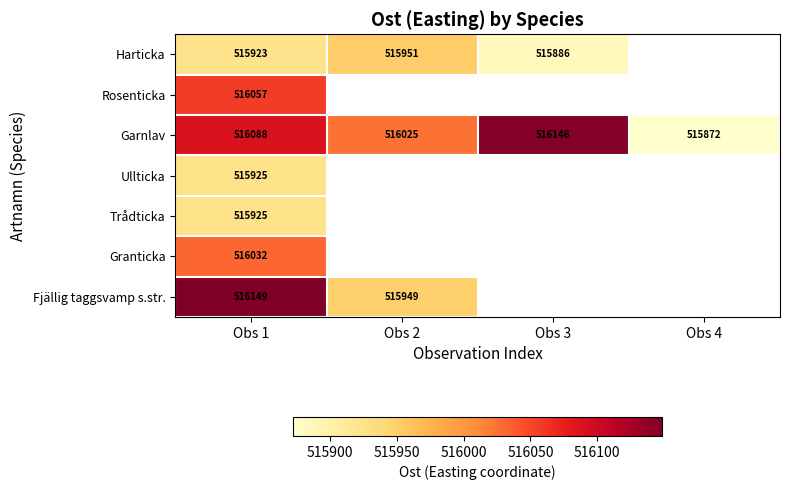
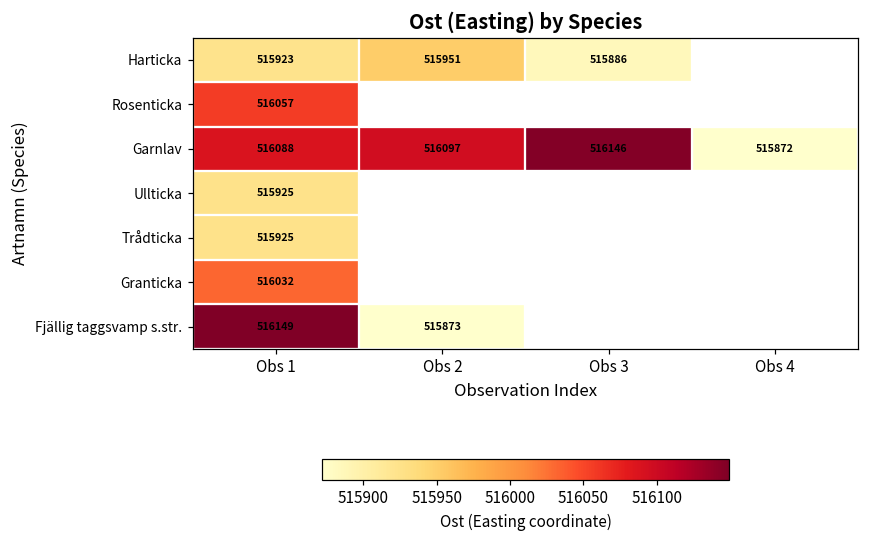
Garnlav, Obs 2: 516025 -> 516097
Fjällig taggsvamp s.str., Obs 2: 515949 -> 515873
